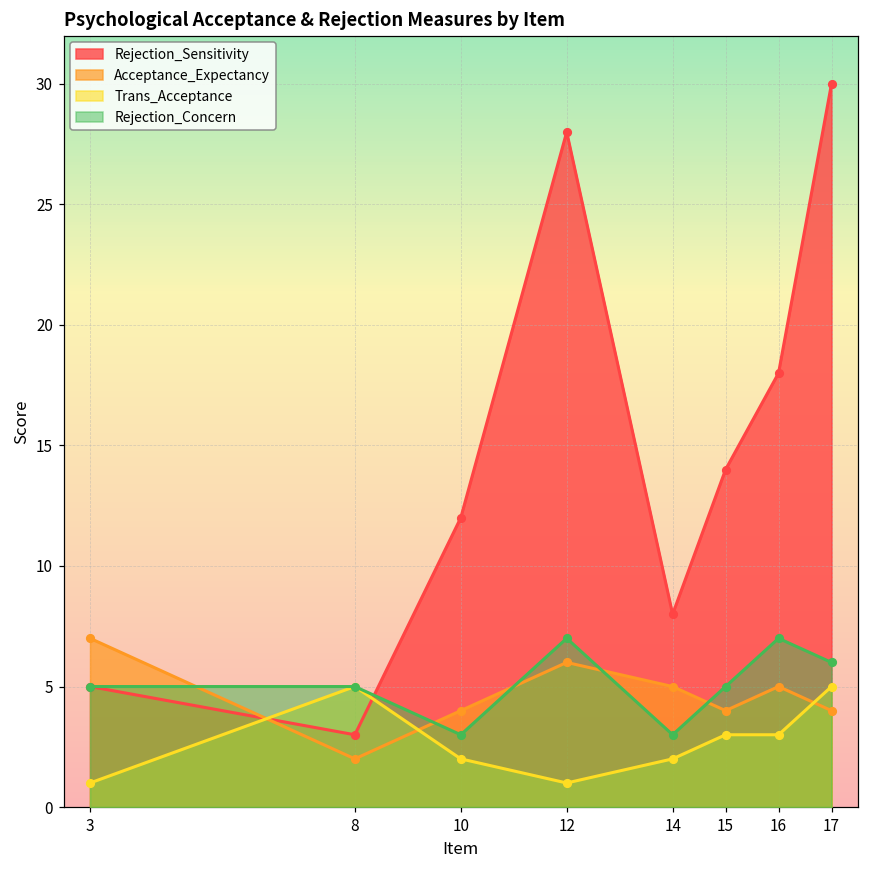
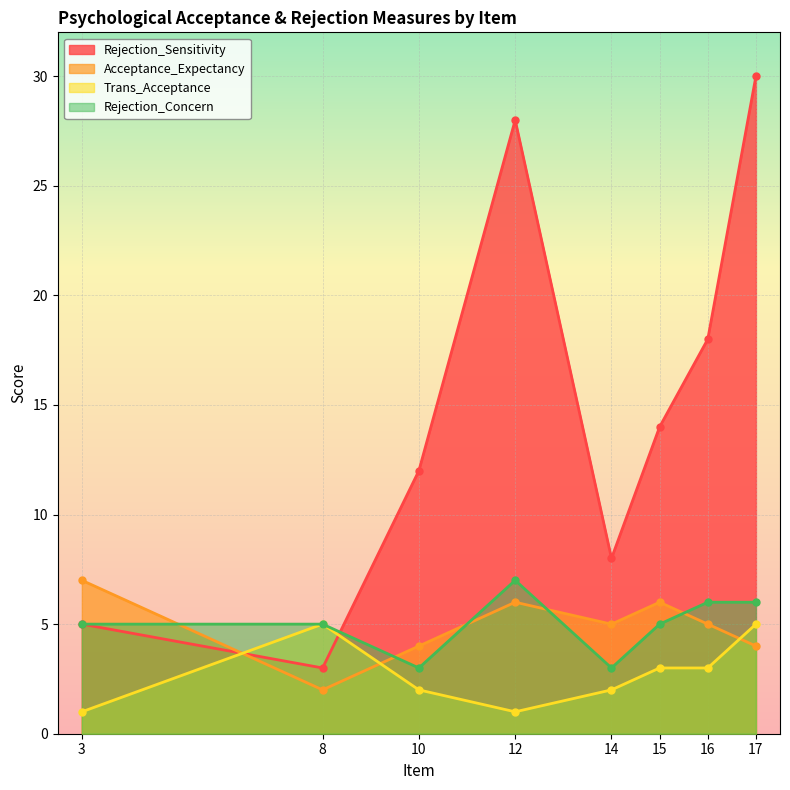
Acceptance_Expectancy, 15: 4 -> 6
Rejection_Concern, 16: 7 -> 6
